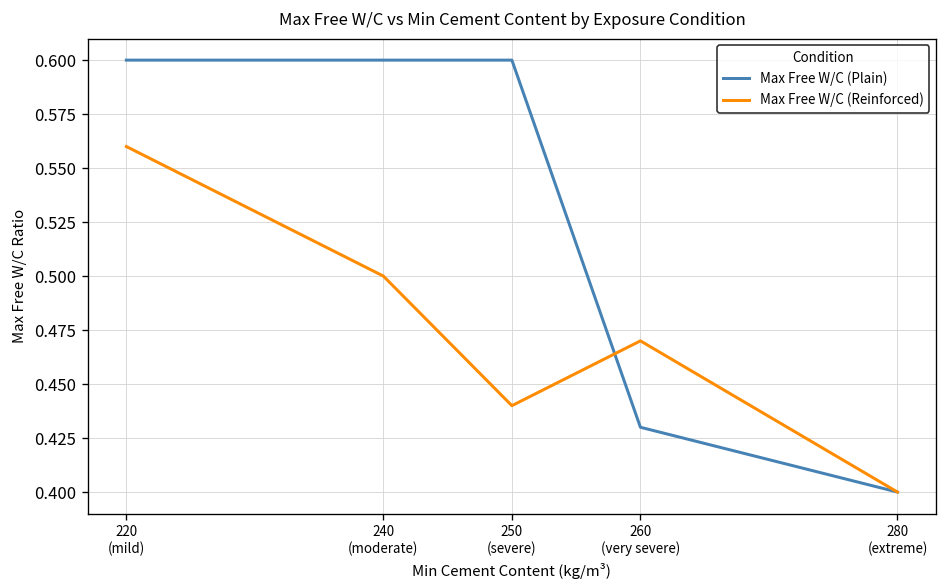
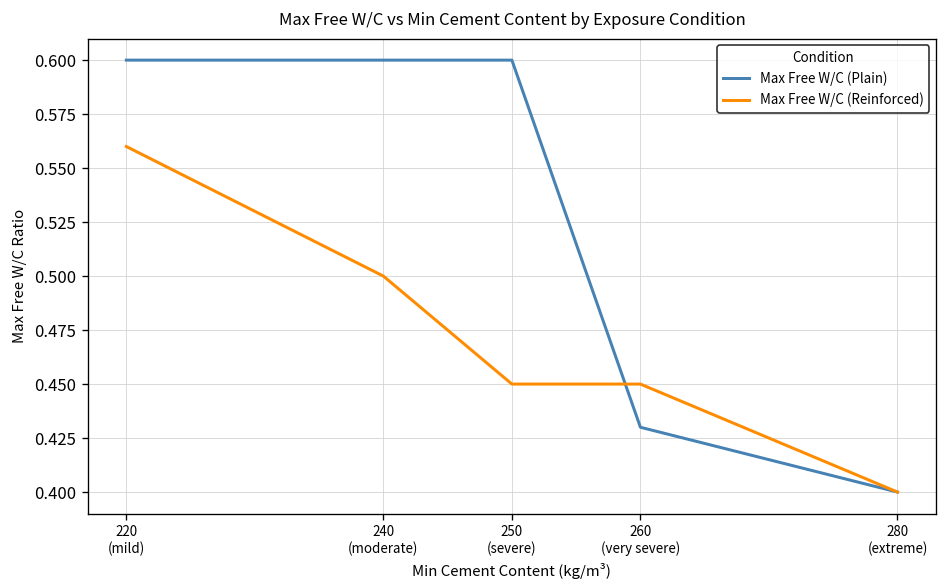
Max Free W/C (Reinforced), 250 (severe): 0.44 -> 0.45
Max Free W/C (Reinforced), 260 (very severe): 0.47 -> 0.45
